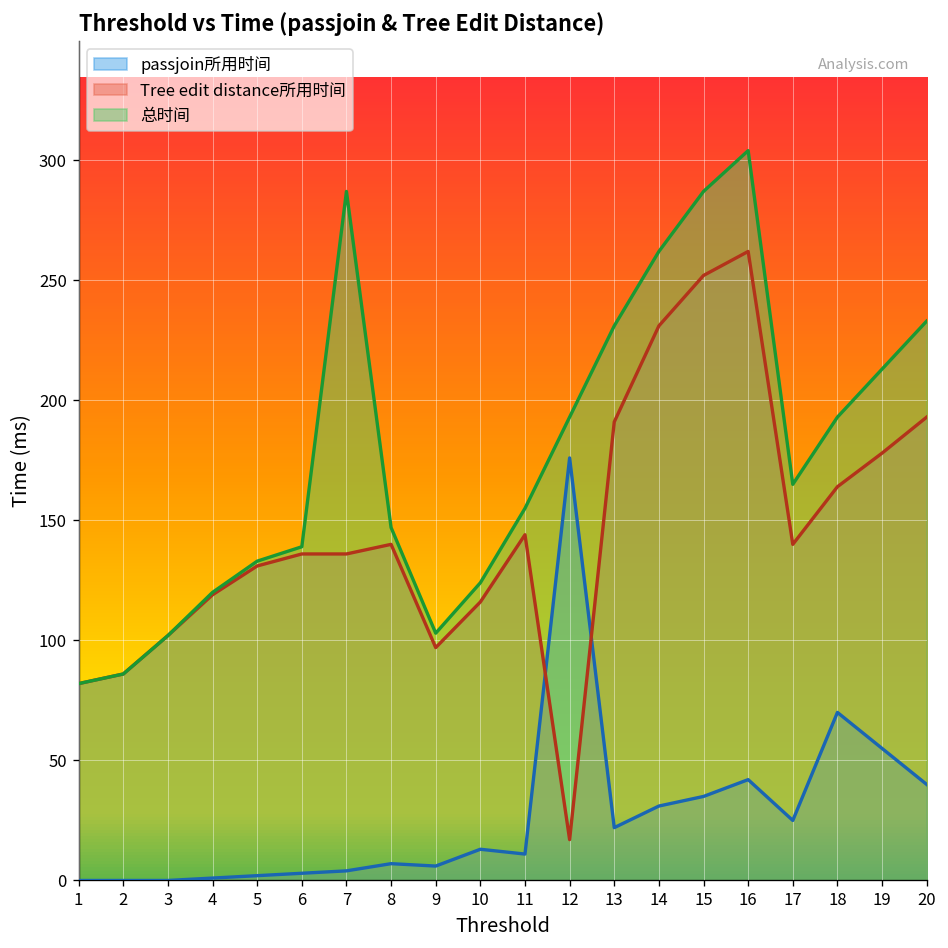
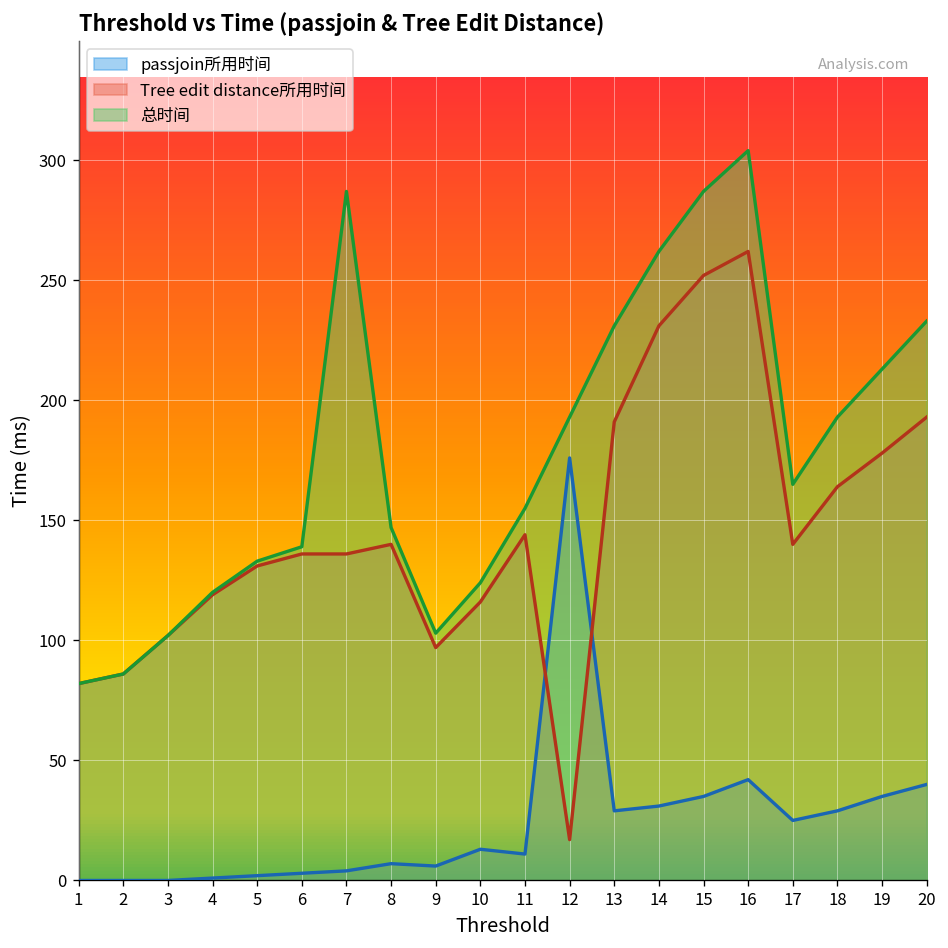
passjoin所用时间, 13: 22 -> 29
passjoin所用时间, 18: 70 -> 29
passjoin所用时间, 19: 55 -> 35
